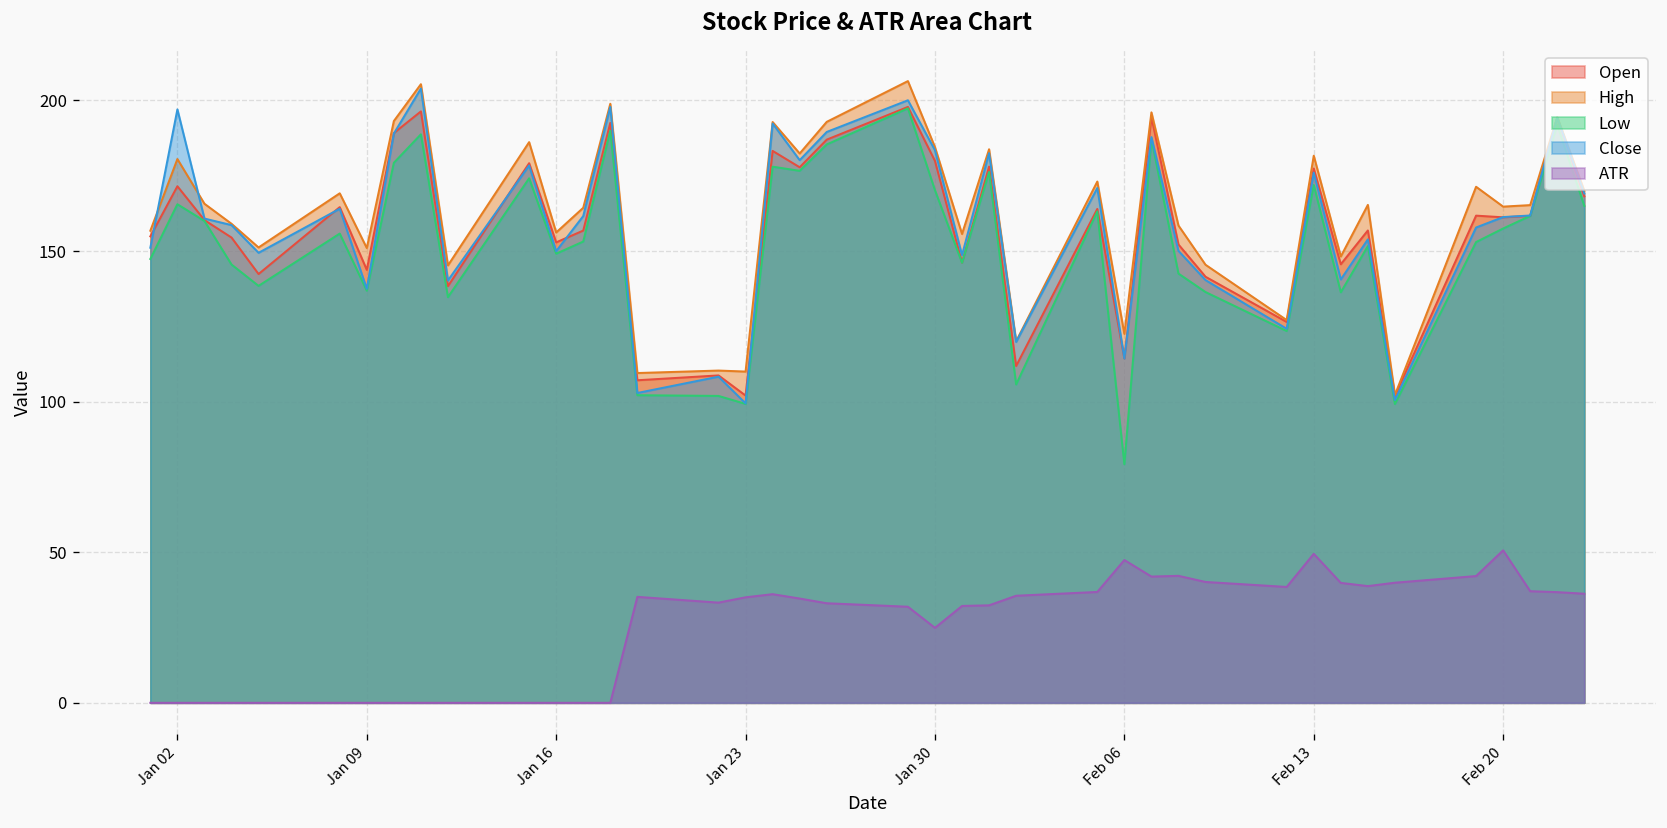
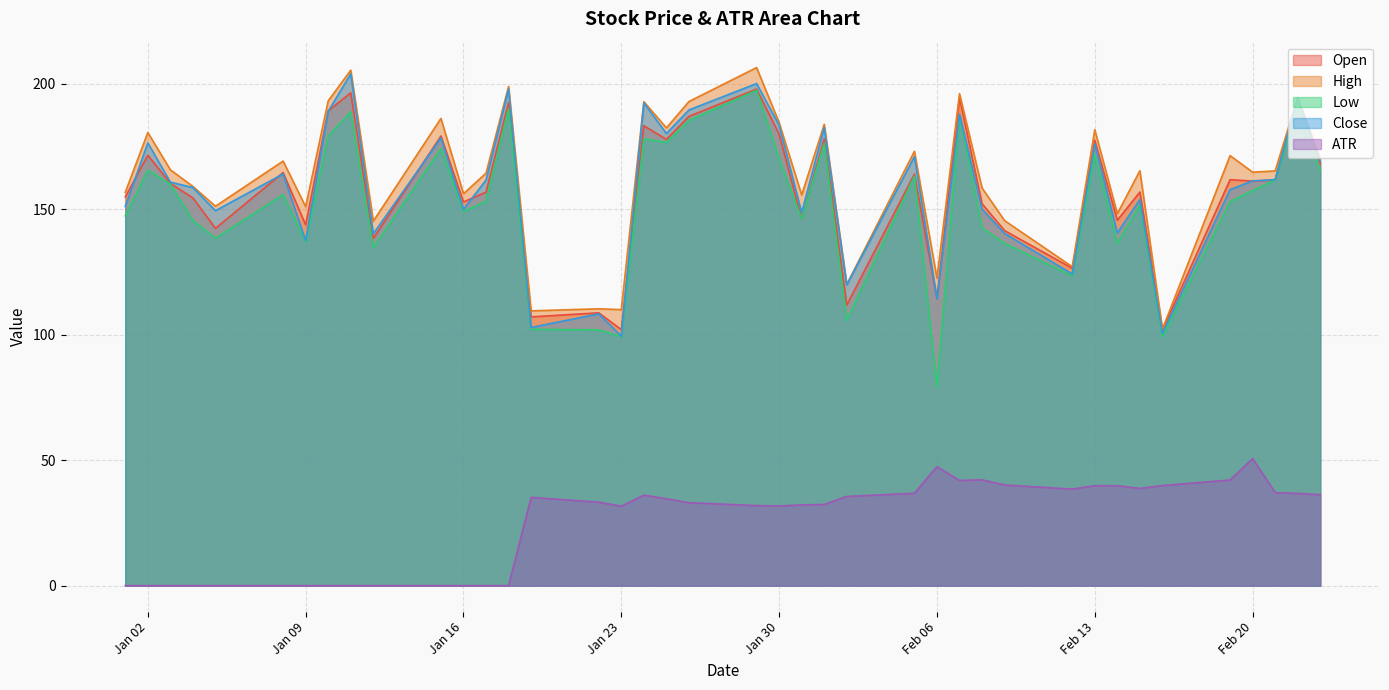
Close, Jan 02: 197 -> 176
ATR, Jan 23: 35 -> 32
ATR, Jan 30: 25 -> 32
ATR, Feb 13: 49 -> 40
